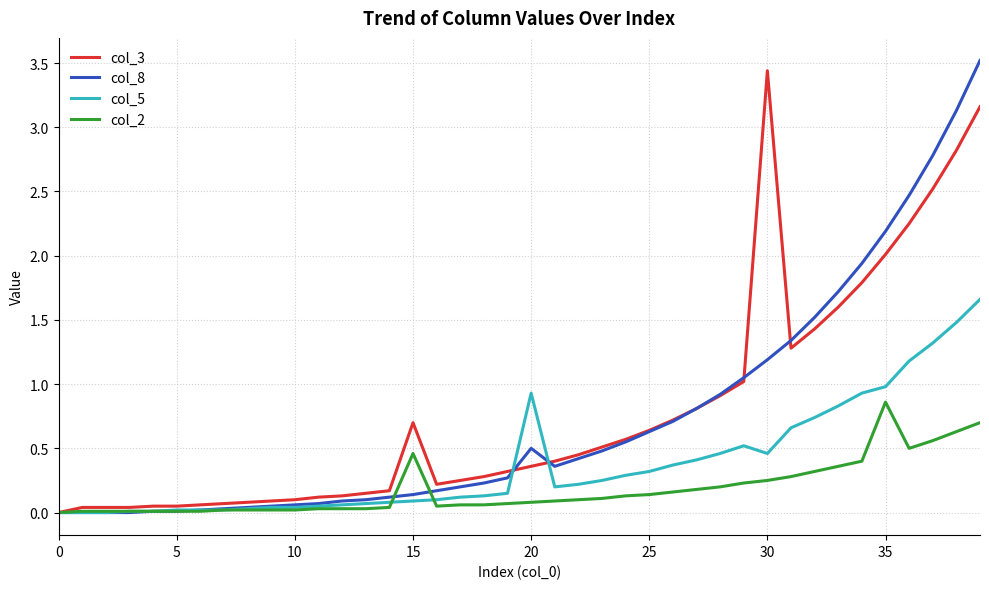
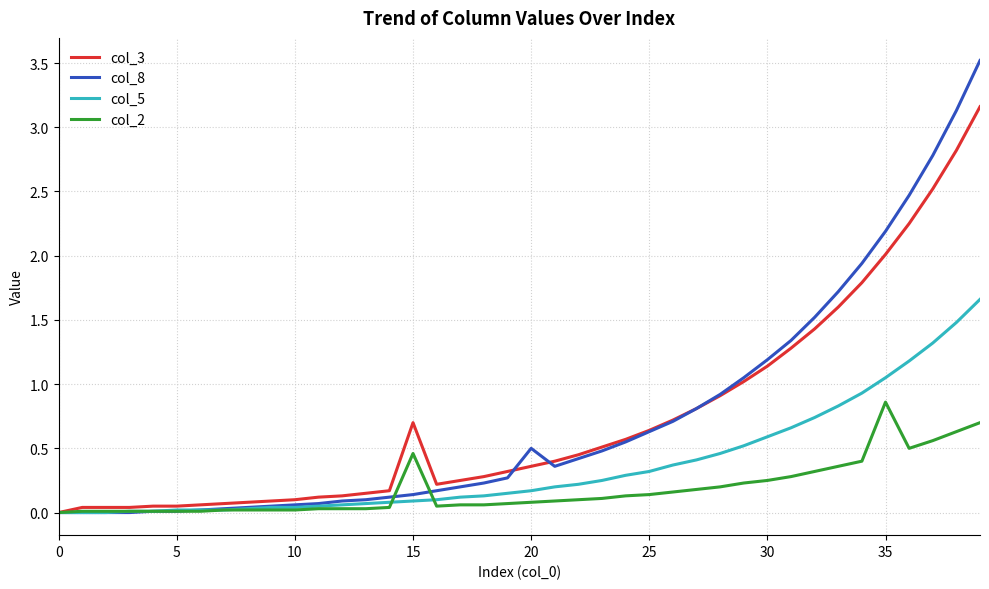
col_5, 20: 0.93 -> 0.17
col_3, 30: 3.44 -> 1.14
col_5, 30: 0.46 -> 0.59
col_5, 35: 0.98 -> 1.05
